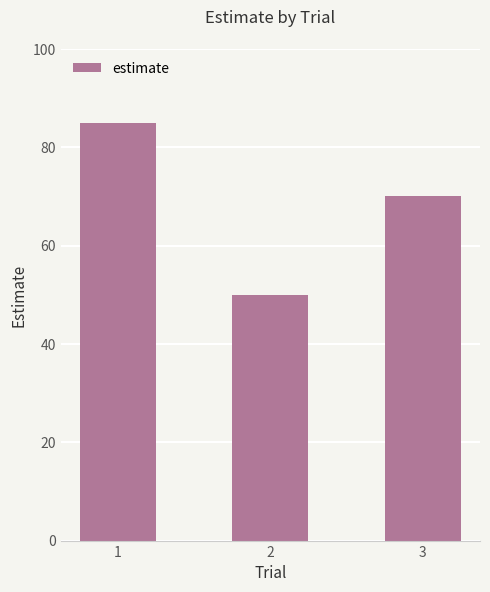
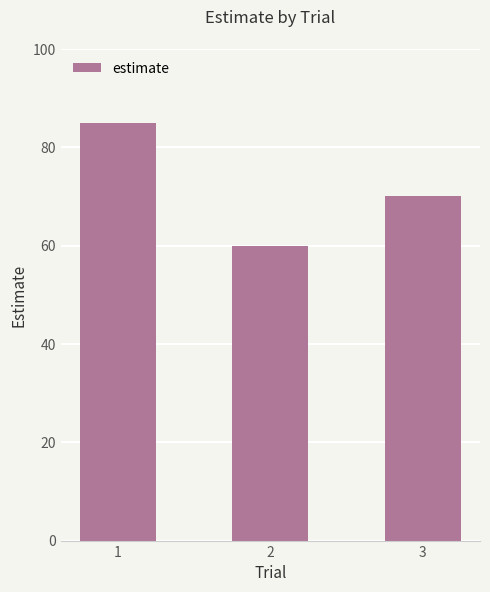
2: 50 -> 60
